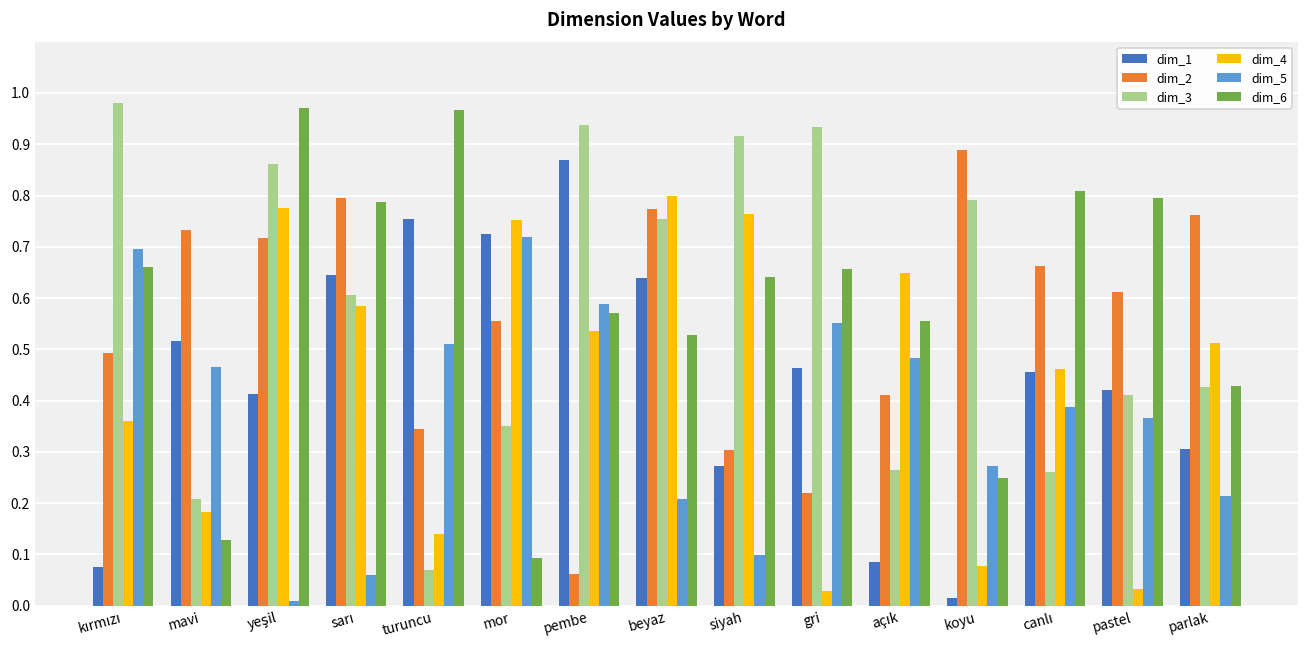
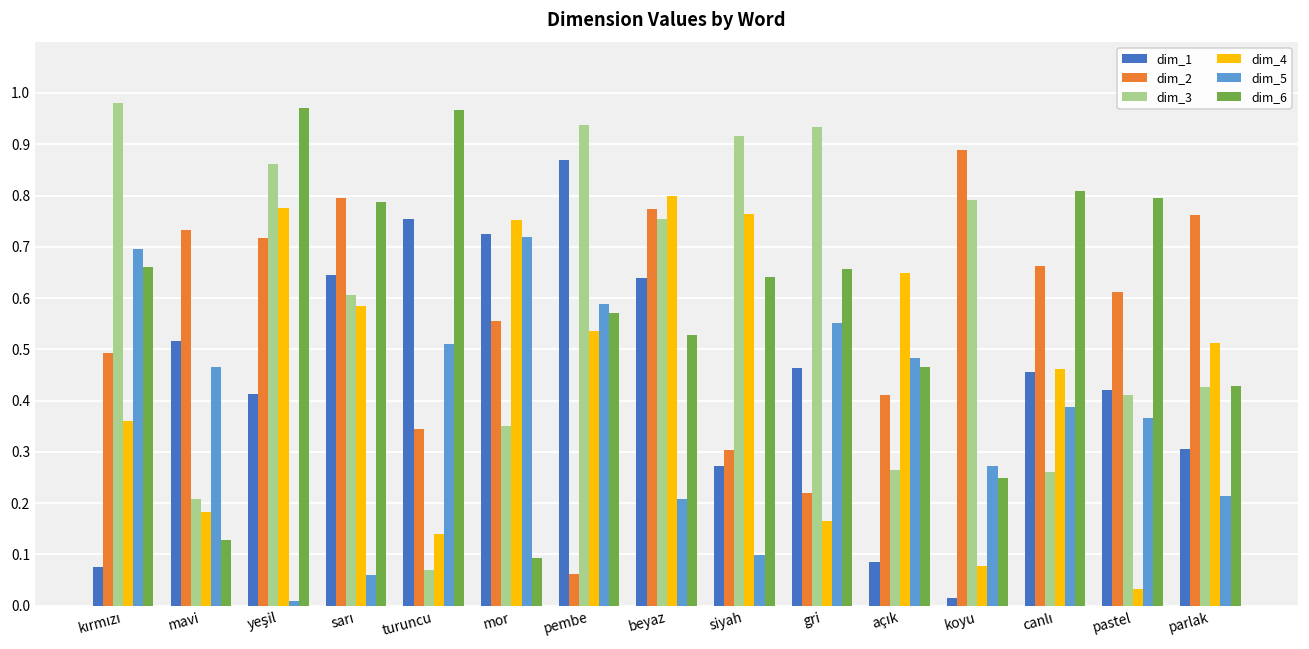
dim_4, gri: 0.03 -> 0.16
dim_6, açık: 0.55 -> 0.47
